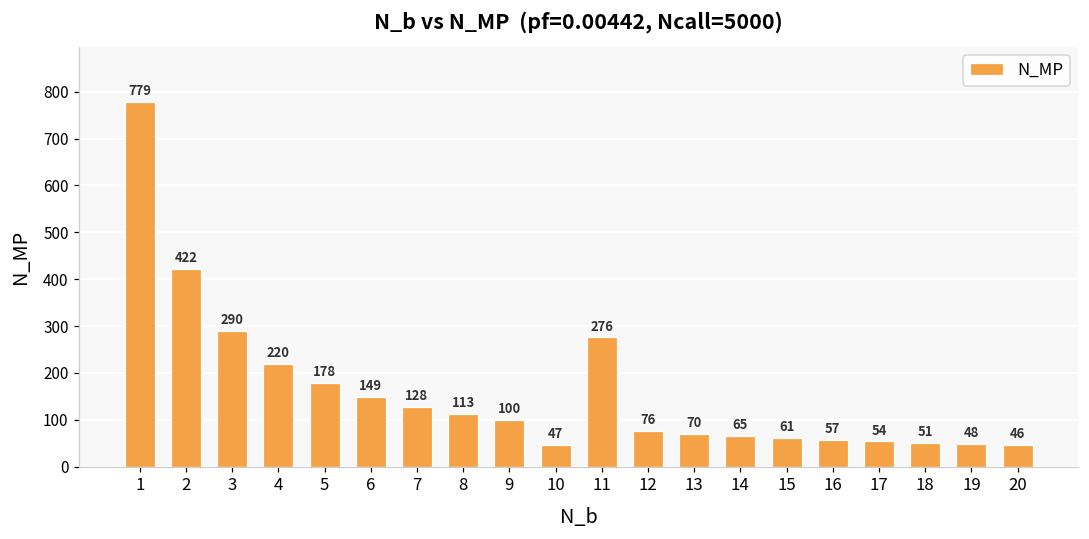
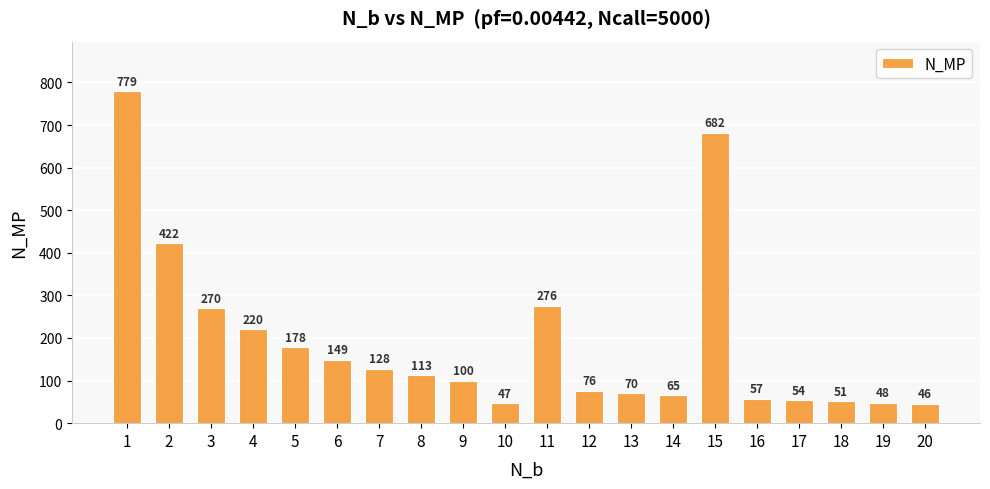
3: 290 -> 270
15: 61 -> 682
